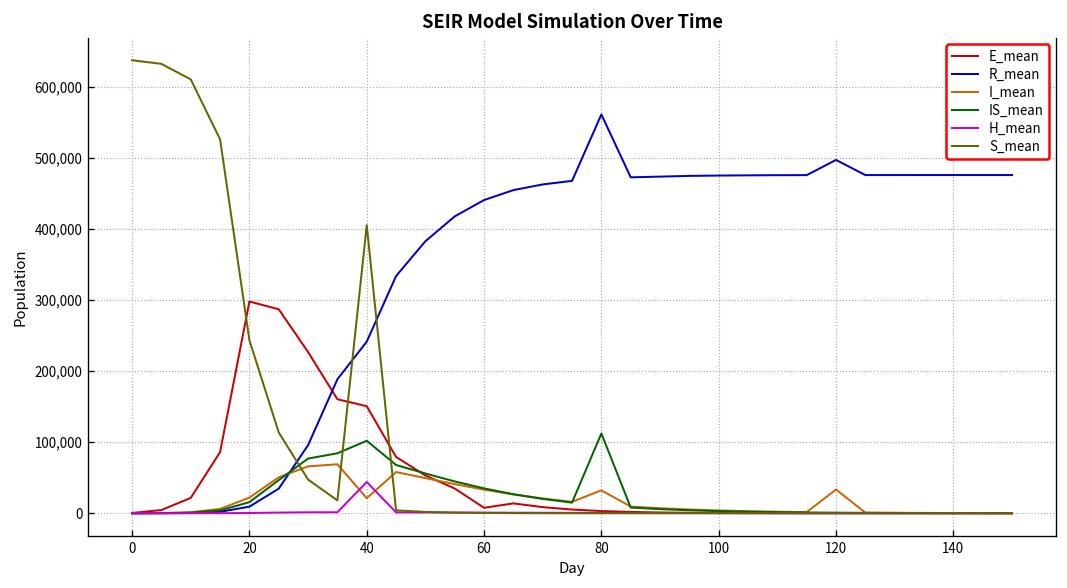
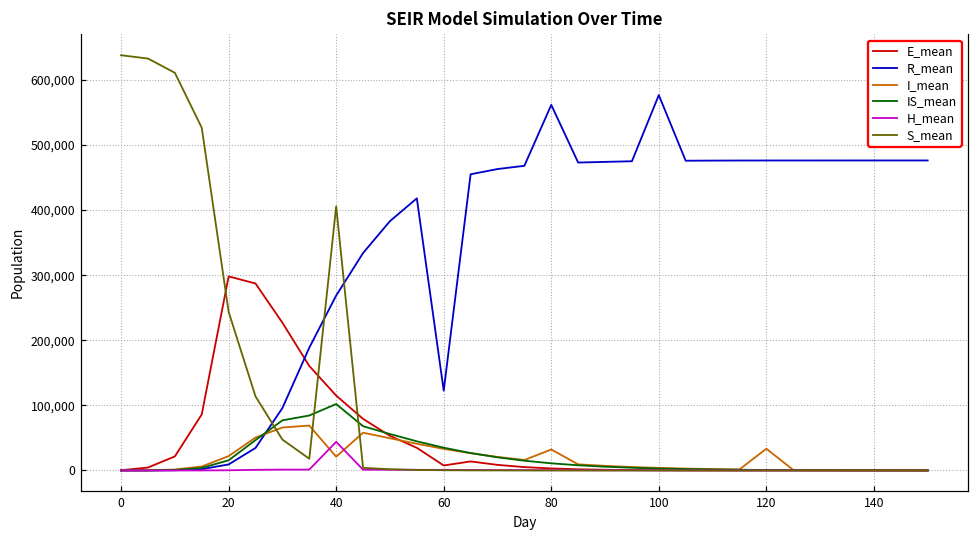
E_mean, 40: 150,000 -> 120,000
R_mean, 40: 240,000 -> 270,000
R_mean, 60: 440,000 -> 120,000
IS_mean, 80: 110,000 -> 10,000
R_mean, 100: 480,000 -> 580,000
R_mean, 120: 500,000 -> 480,000
